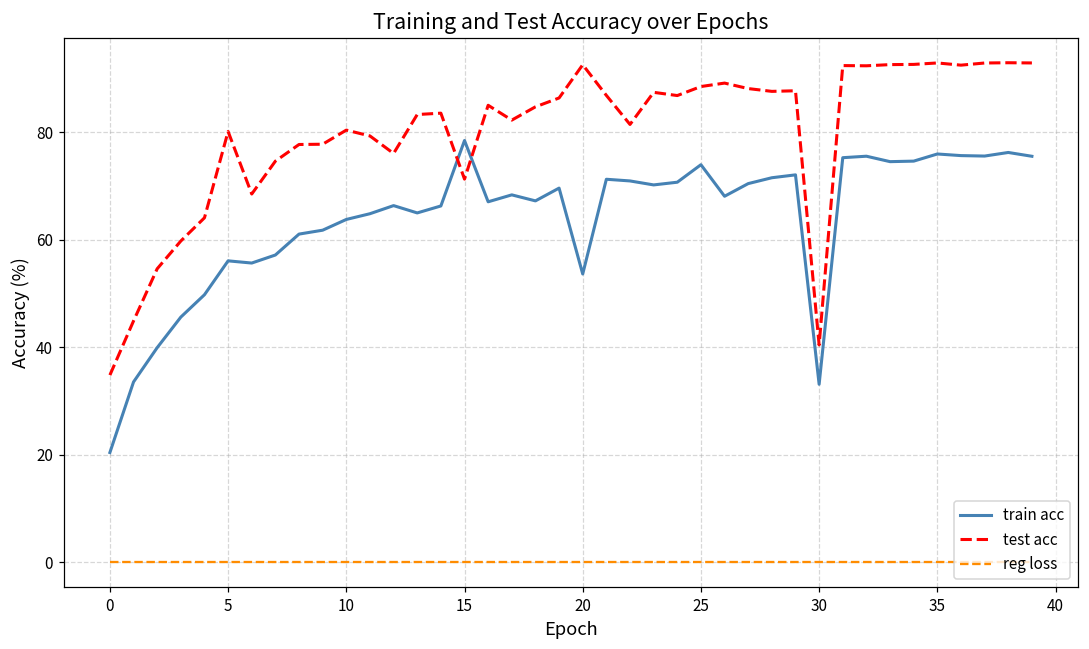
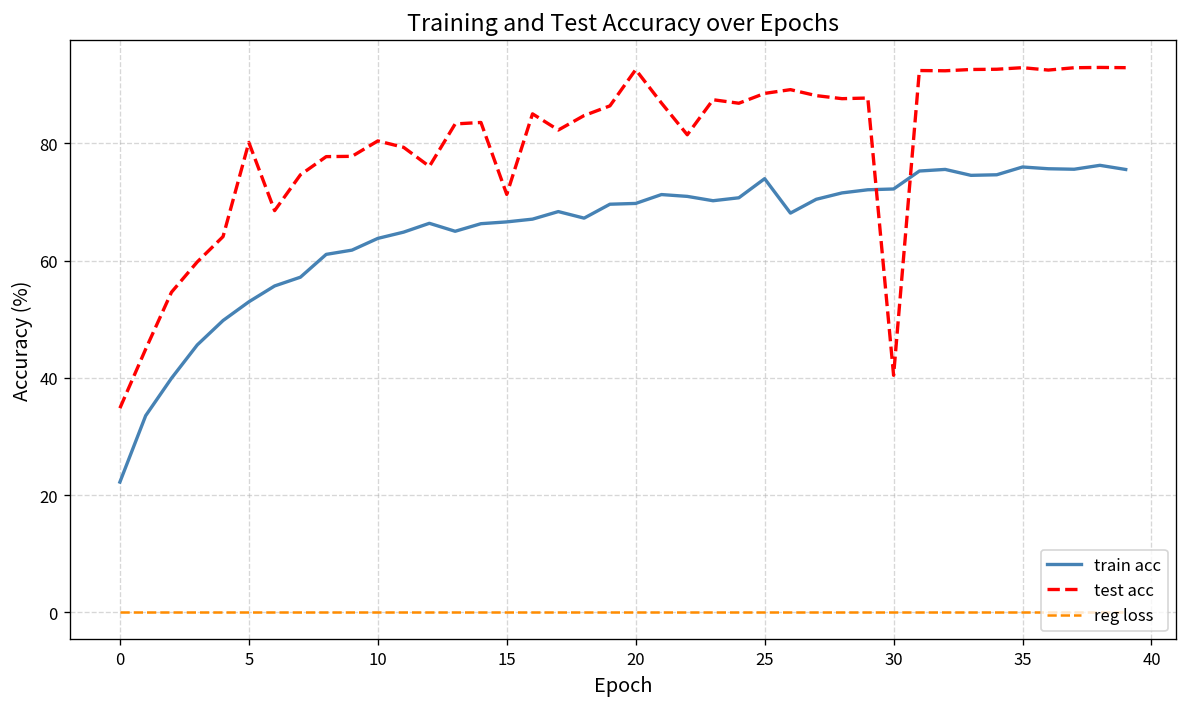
train acc, 0: 20 -> 22
train acc, 5: 56 -> 53
train acc, 15: 78 -> 67
train acc, 20: 54 -> 70
train acc, 30: 33 -> 72
